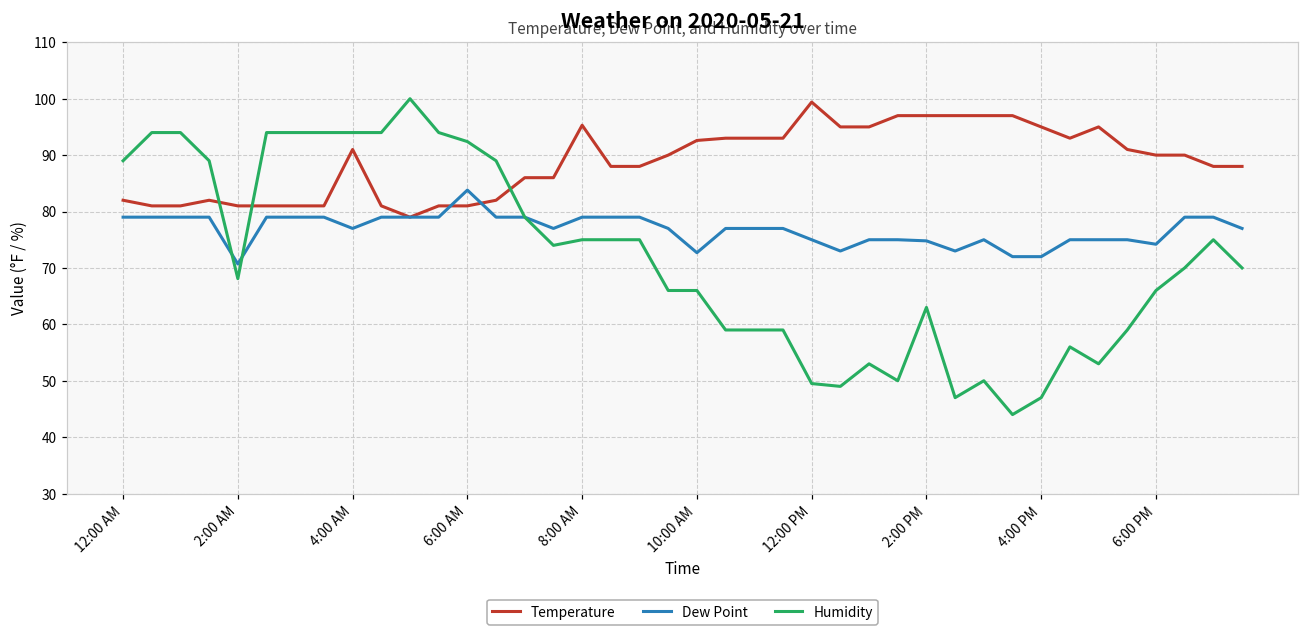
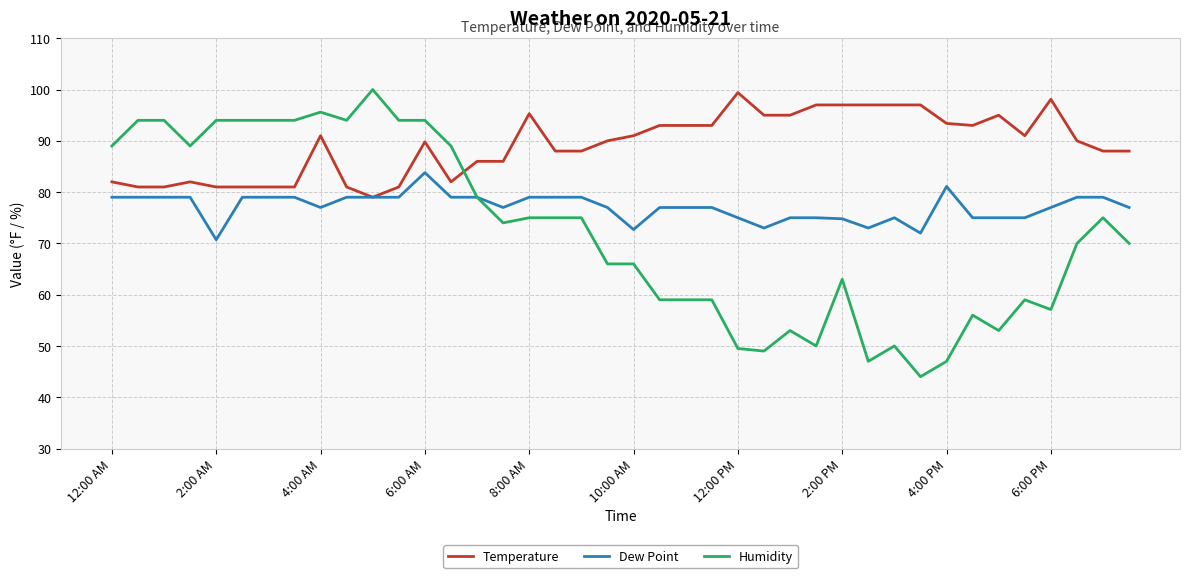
Humidity, 2:00 AM: 68 -> 94
Humidity, 4:00 AM: 94 -> 96
Temperature, 6:00 AM: 81 -> 90
Humidity, 6:00 AM: 92 -> 94
Temperature, 10:00 AM: 93 -> 91
Temperature, 4:00 PM: 95 -> 93
Dew Point, 4:00 PM: 72 -> 81
Temperature, 6:00 PM: 90 -> 98
Dew Point, 6:00 PM: 74 -> 77
Humidity, 6:00 PM: 66 -> 57
